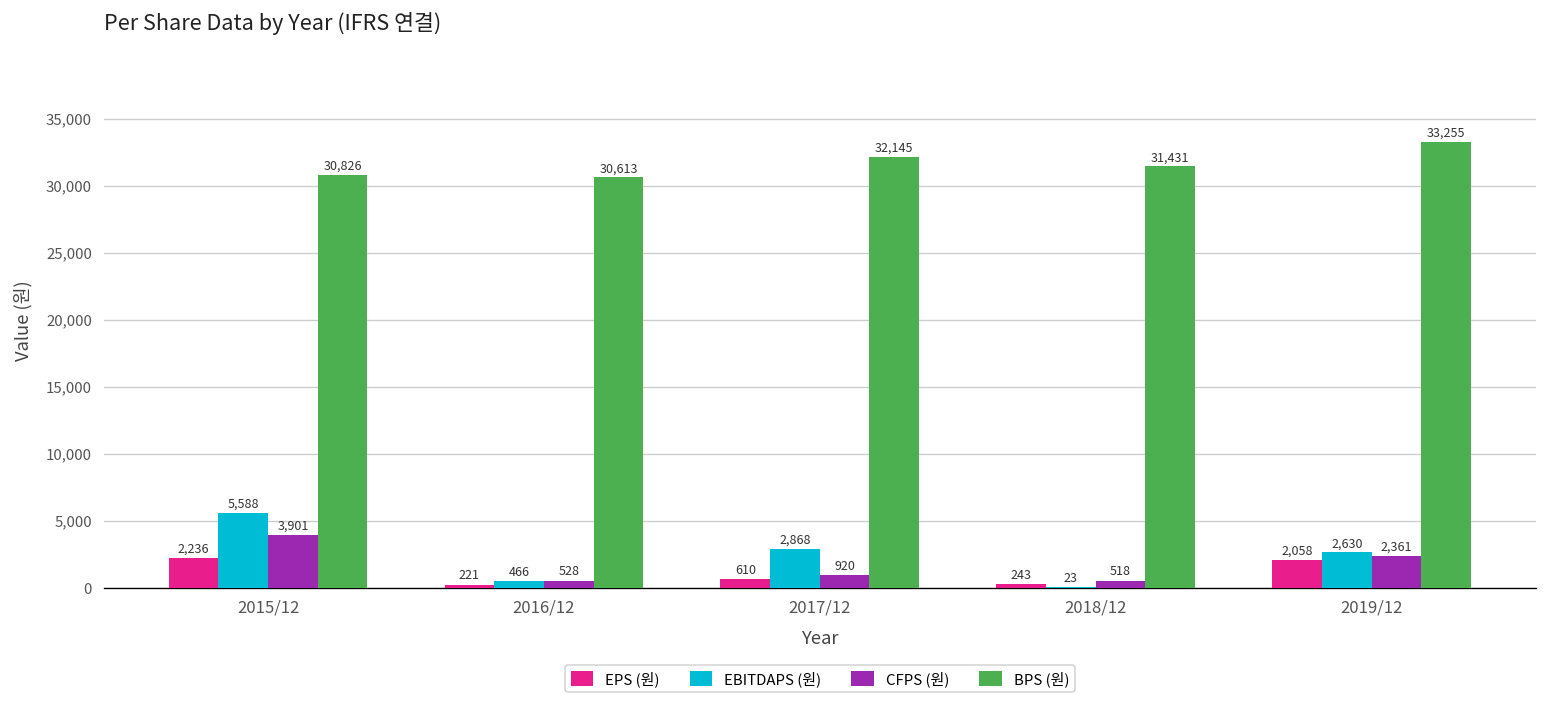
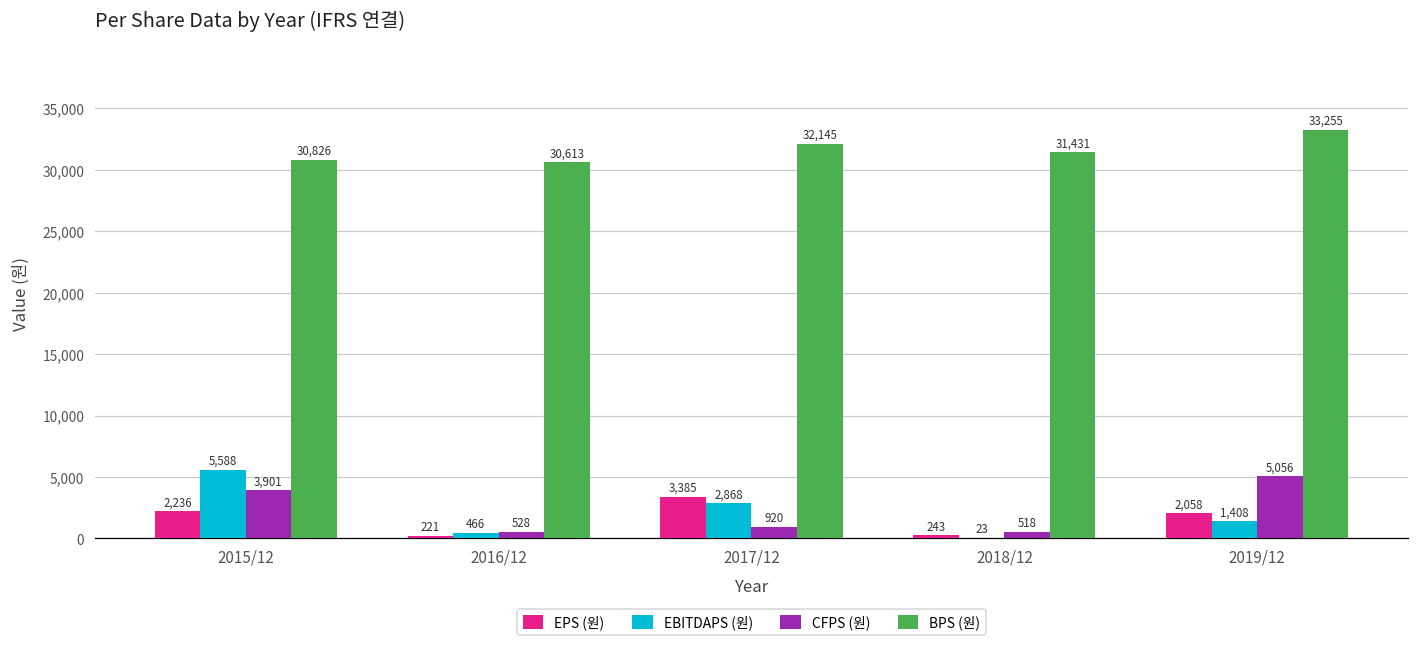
EPS (원), 2017/12: 610 -> 3,385
EBITDAPS (원), 2019/12: 2,630 -> 1,408
CFPS (원), 2019/12: 2,361 -> 5,056
